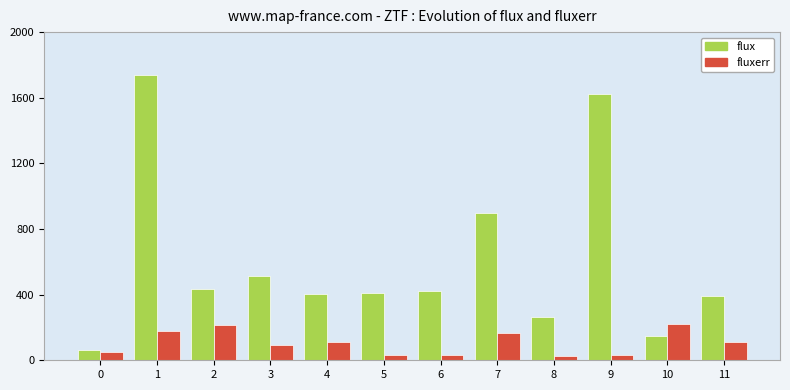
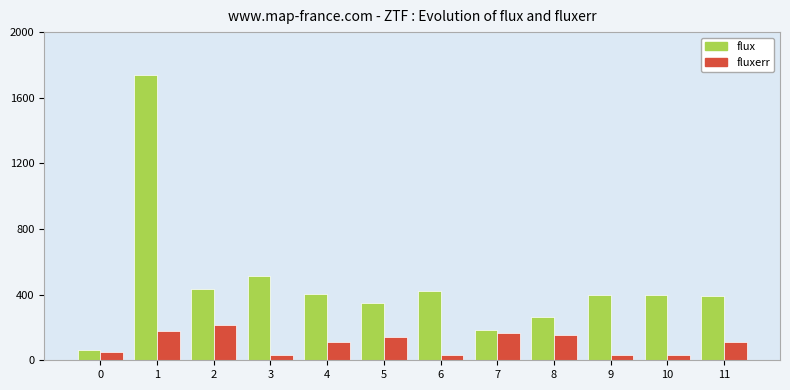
fluxerr, 3: 90 -> 30
flux, 5: 410 -> 350
fluxerr, 5: 30 -> 140
flux, 7: 900 -> 180
fluxerr, 8: 30 -> 150
flux, 9: 1620 -> 400
flux, 10: 150 -> 400
fluxerr, 10: 220 -> 30
